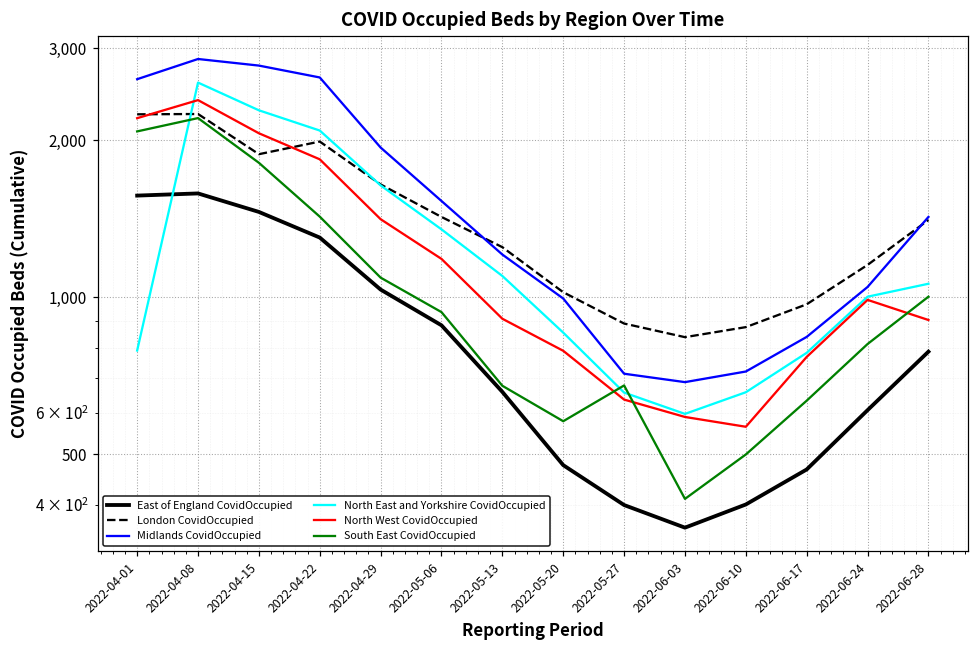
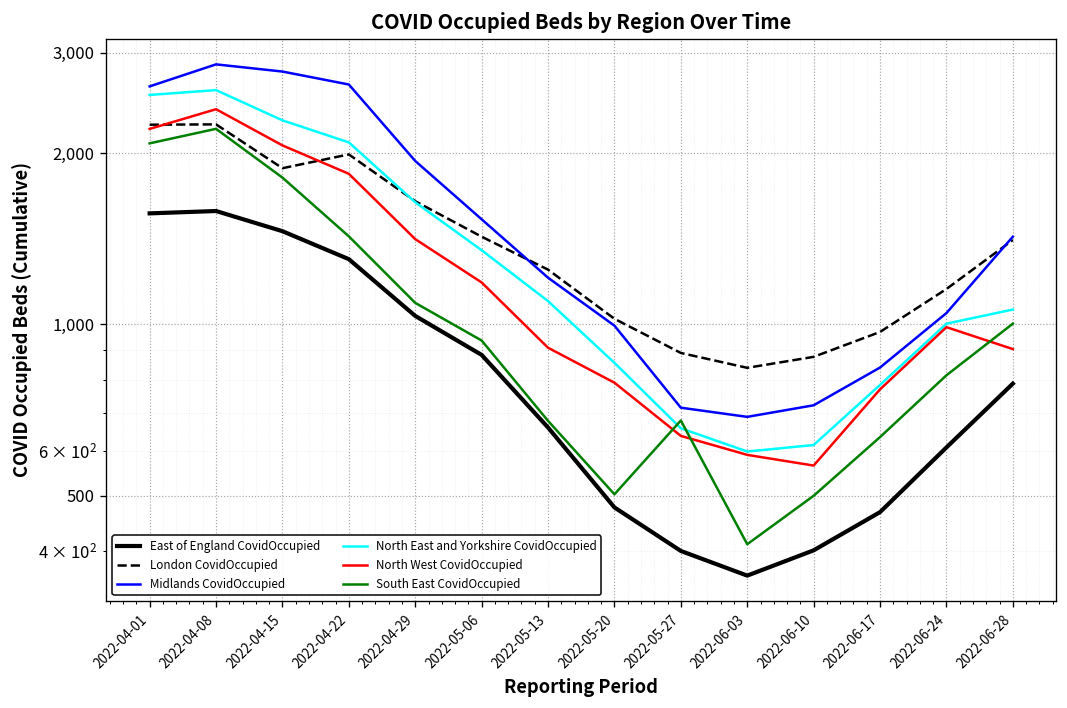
North East and Yorkshire CovidOccupied, 2022-04-01: 790 -> 2,500
South East CovidOccupied, 2022-05-20: 580 -> 500
North East and Yorkshire CovidOccupied, 2022-06-10: 660 -> 610
